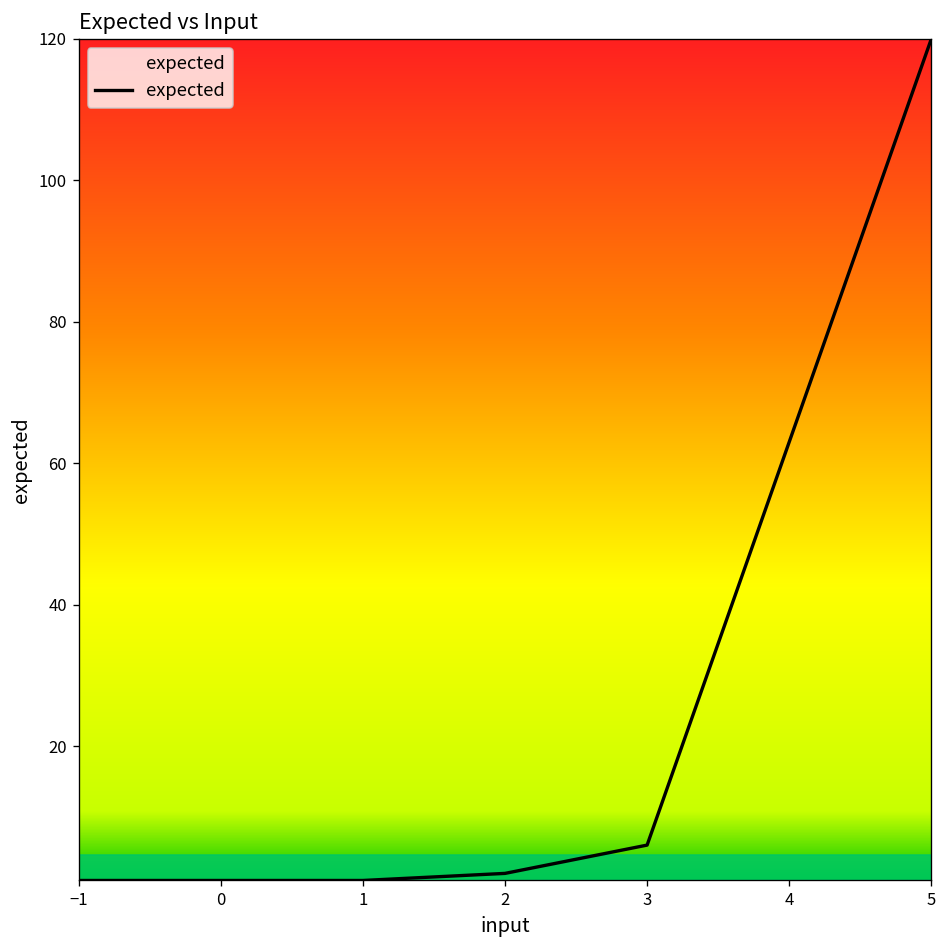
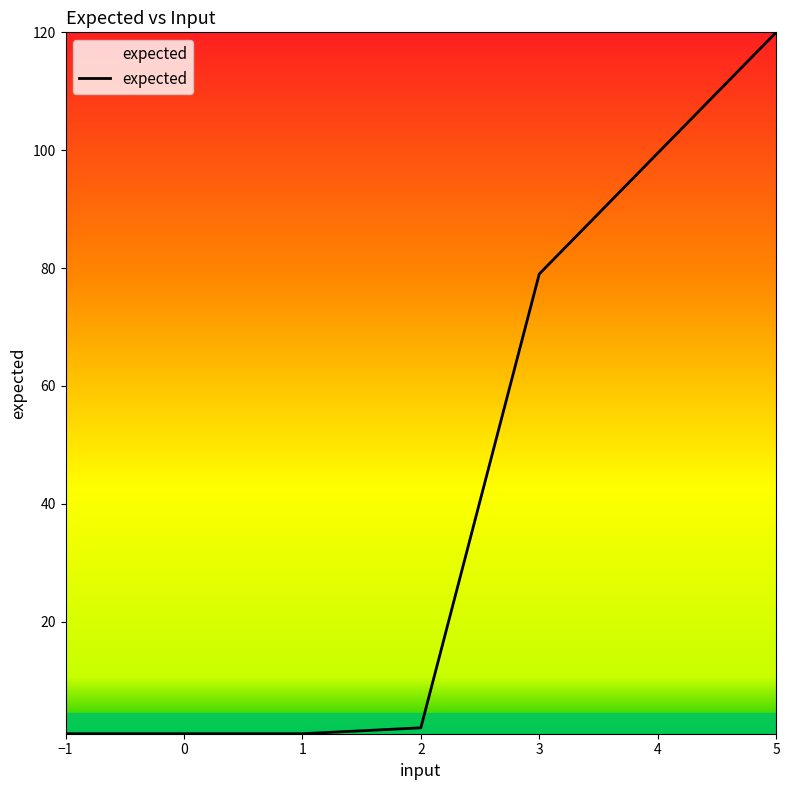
3: 6 -> 79
